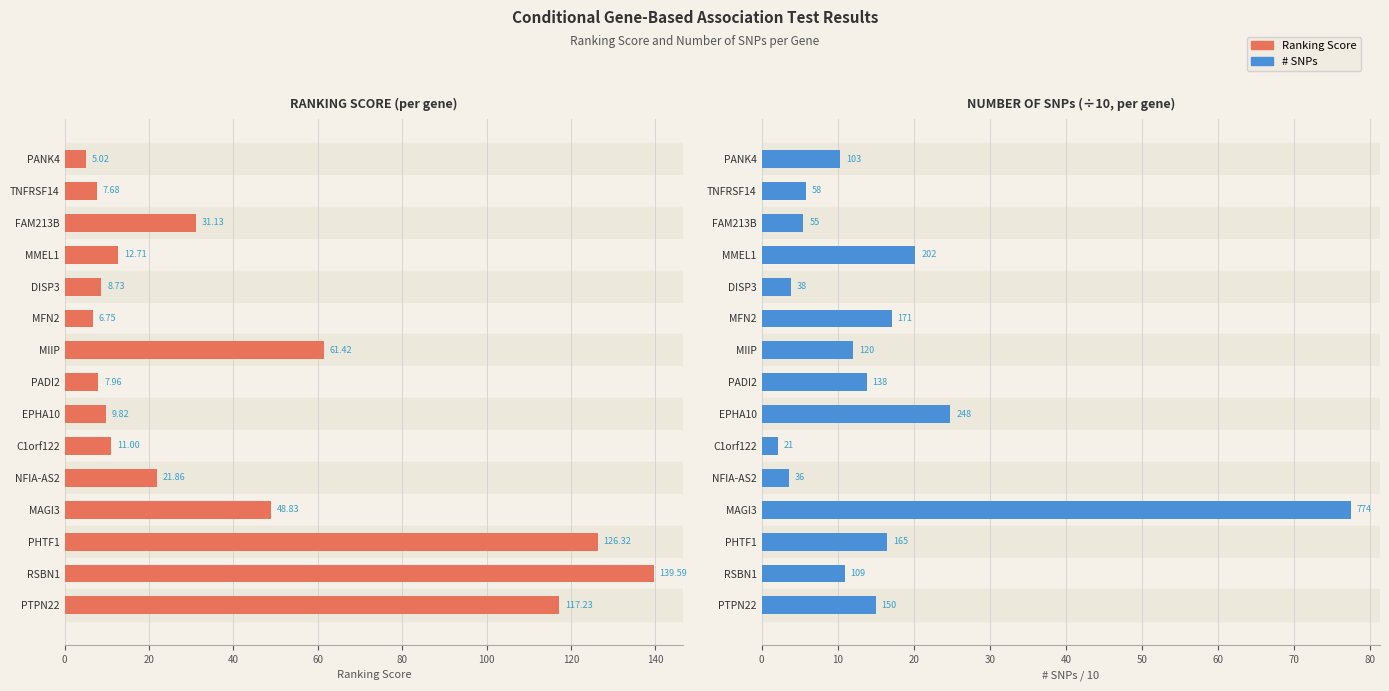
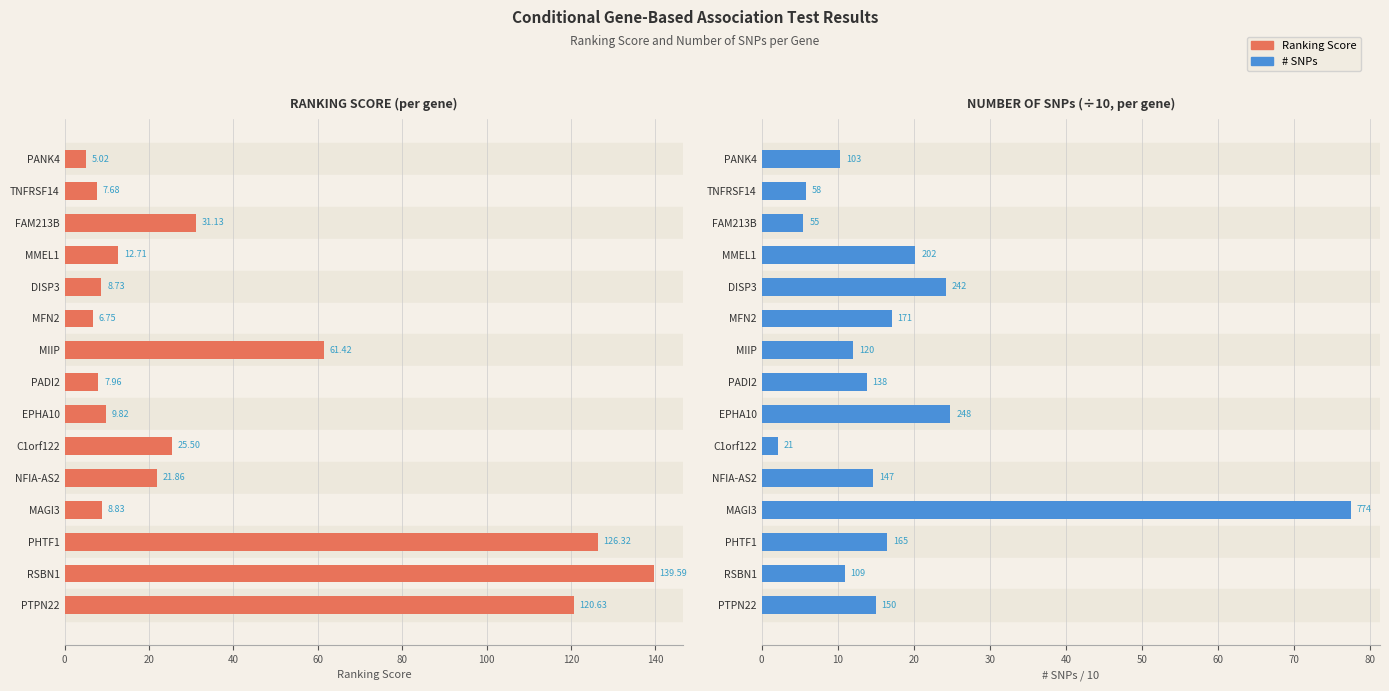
RANKING SCORE (per gene), C1orf122: 11.00 -> 25.50
RANKING SCORE (per gene), MAGI3: 48.83 -> 8.83
RANKING SCORE (per gene), PTPN22: 117.23 -> 120.63
NUMBER OF SNPs (÷10, per gene), DISP3: 38 -> 242
NUMBER OF SNPs (÷10, per gene), NFIA-AS2: 36 -> 147
